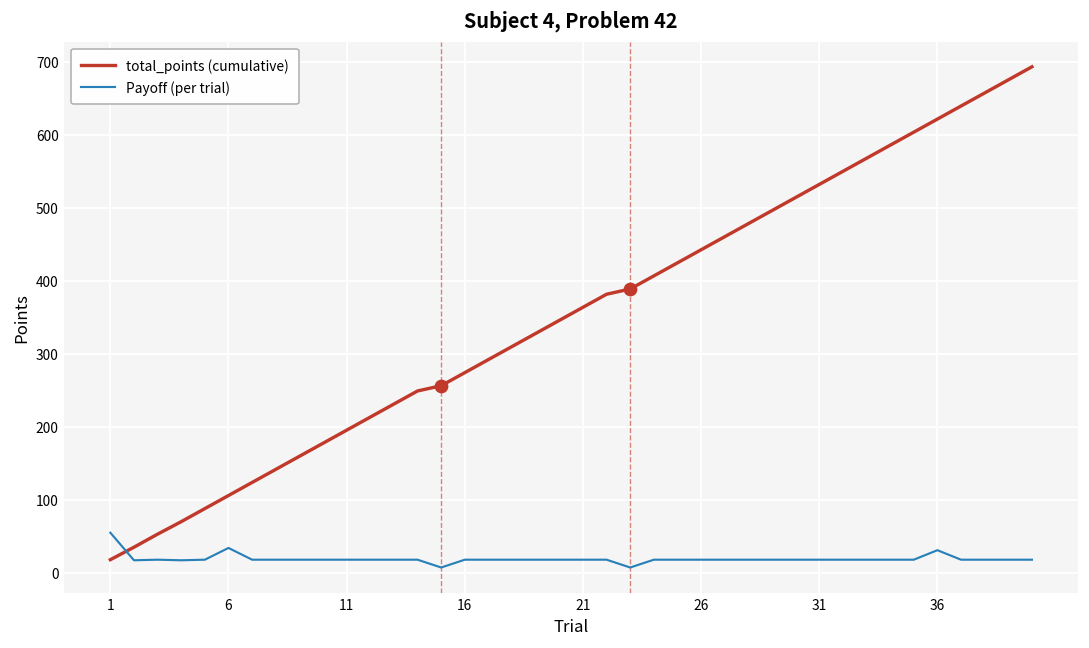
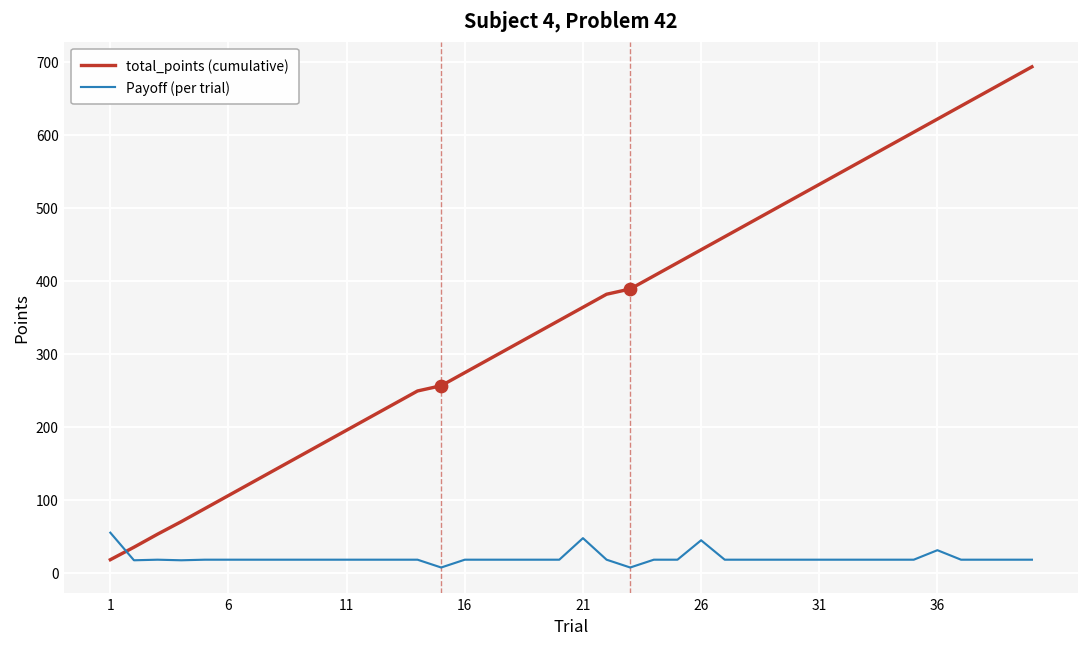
Payoff (per trial), 6: 30 -> 20
Payoff (per trial), 21: 20 -> 50
Payoff (per trial), 26: 20 -> 40
